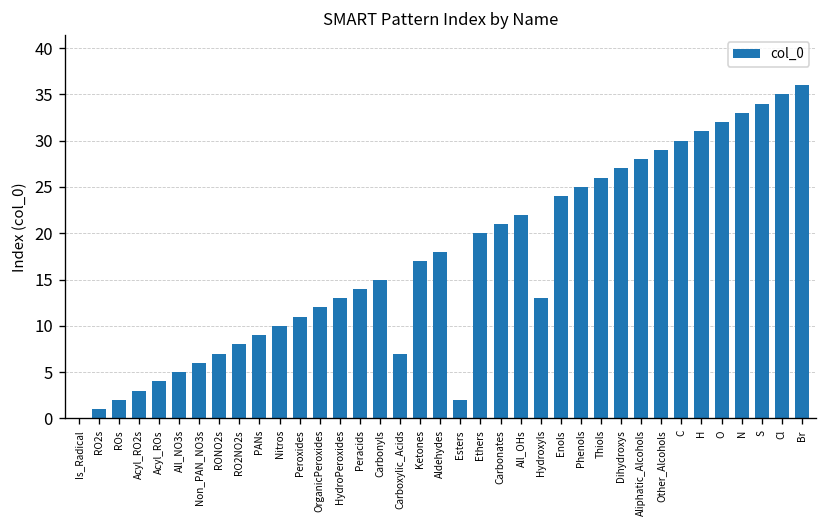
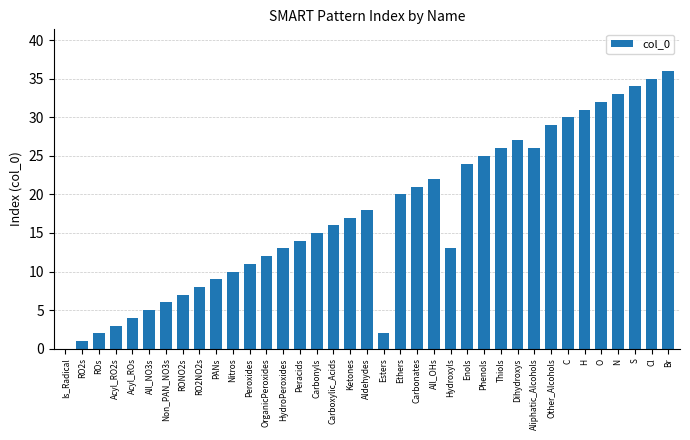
Carboxylic_Acids: 7 -> 16
Aliphatic_Alcohols: 28 -> 26
